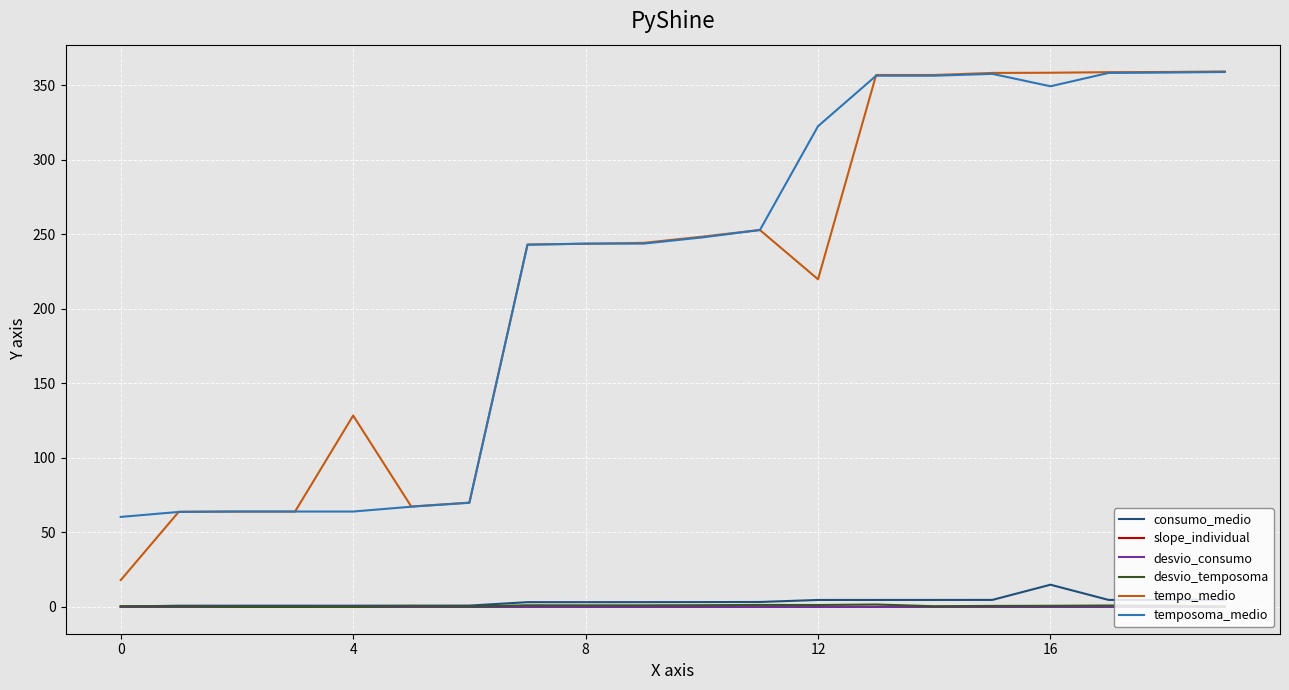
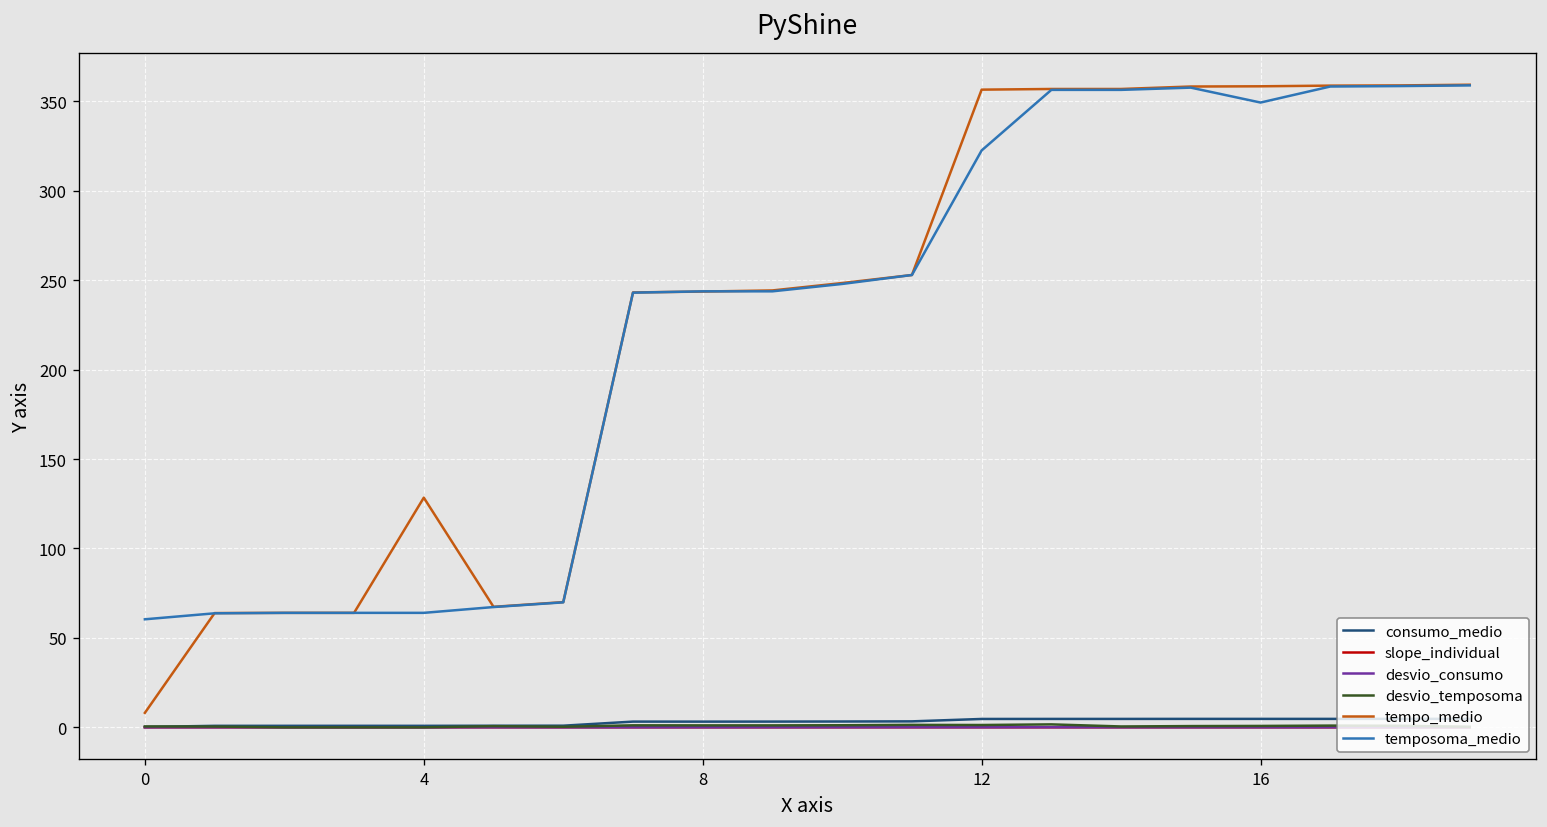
tempo_medio, 0: 18 -> 8
tempo_medio, 12: 220 -> 357
consumo_medio, 16: 15 -> 5
